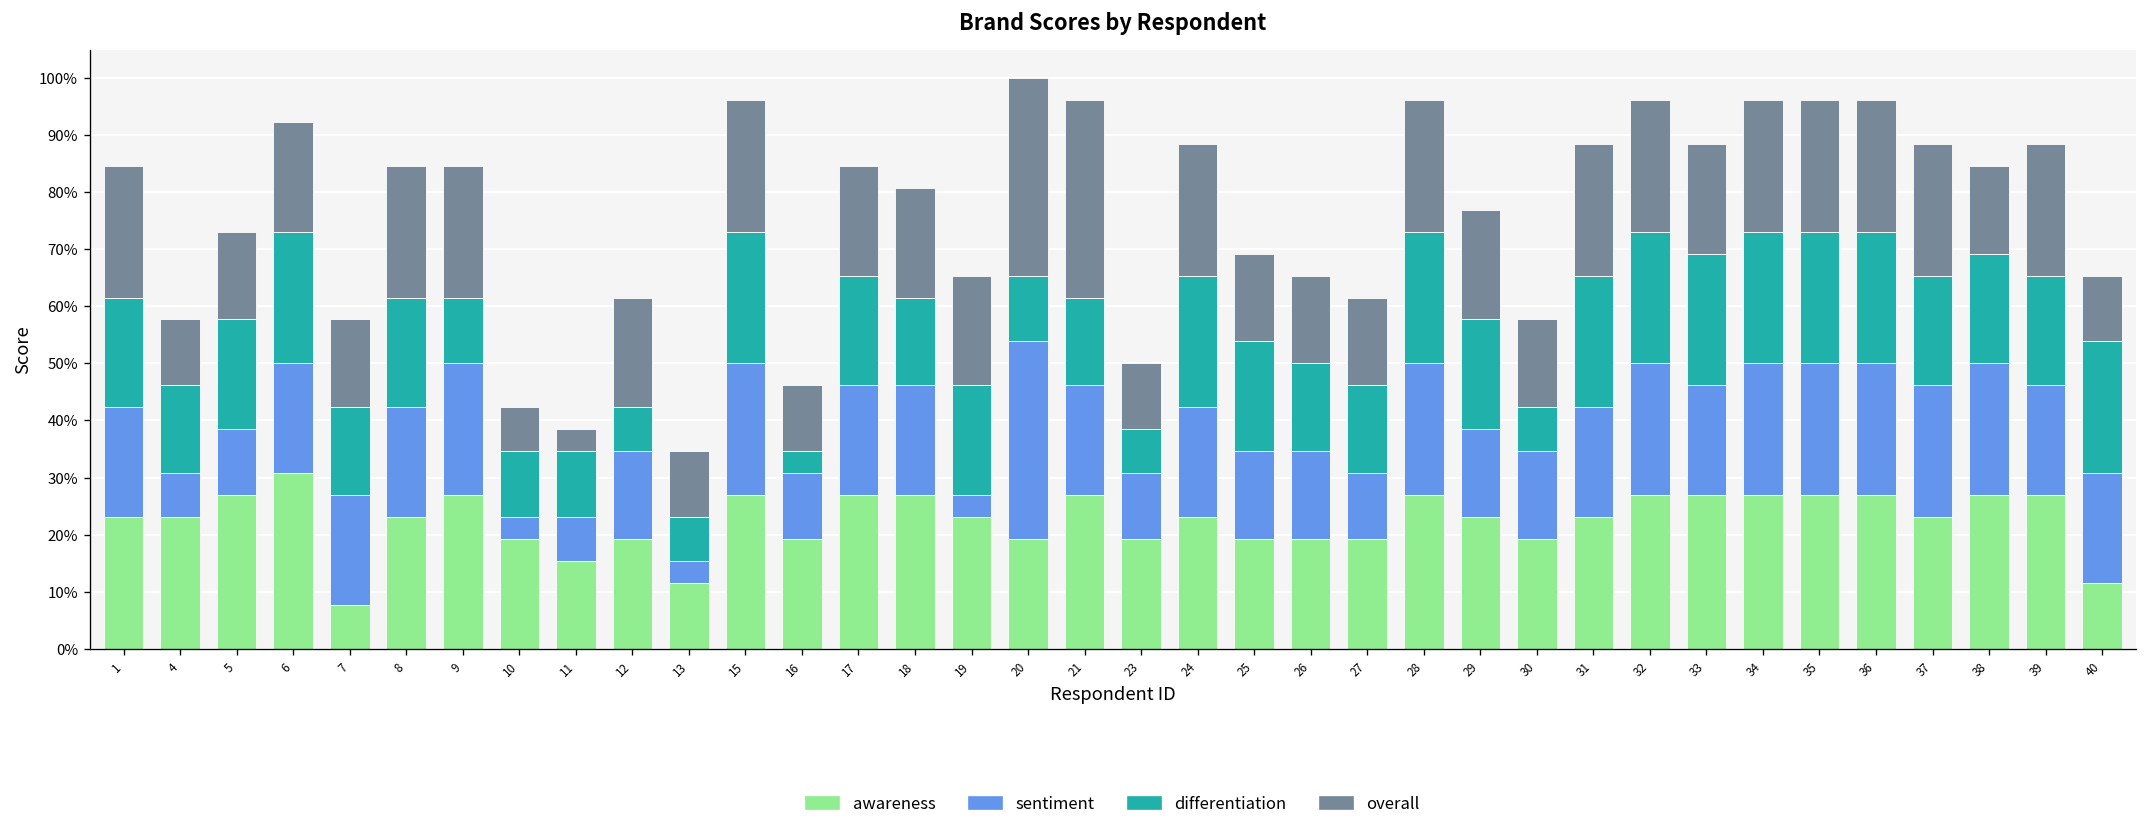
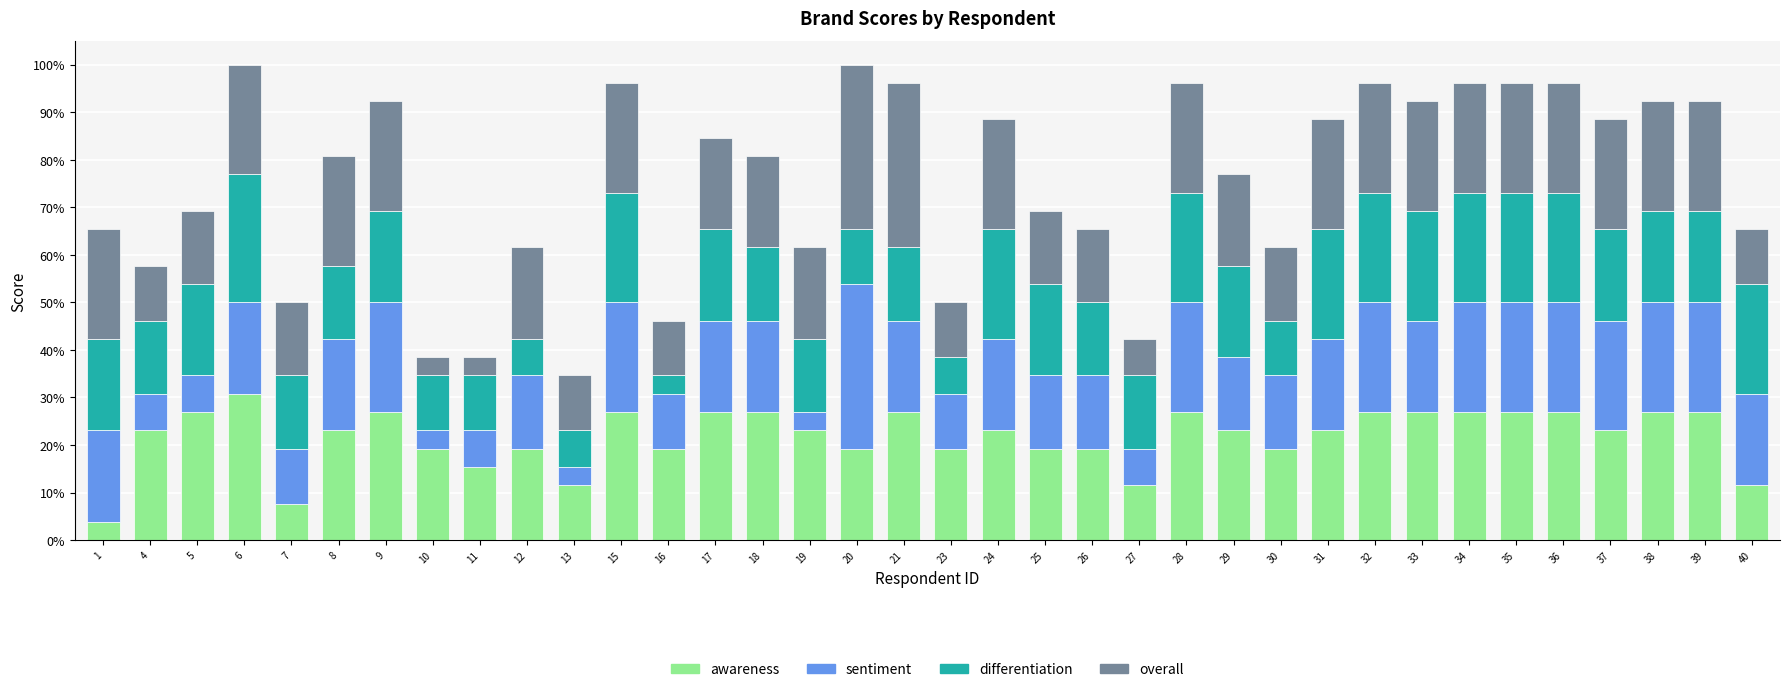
awareness, 1: 23% -> 4%
sentiment, 5: 12% -> 8%
differentiation, 6: 23% -> 27%
overall, 6: 19% -> 23%
sentiment, 7: 19% -> 12%
differentiation, 8: 19% -> 15%
differentiation, 9: 12% -> 19%
overall, 10: 8% -> 4%
differentiation, 19: 19% -> 15%
awareness, 27: 19% -> 12%
sentiment, 27: 12% -> 8%
overall, 27: 15% -> 8%
differentiation, 30: 8% -> 12%
overall, 33: 19% -> 23%
overall, 38: 15% -> 23%
sentiment, 39: 19% -> 23%
